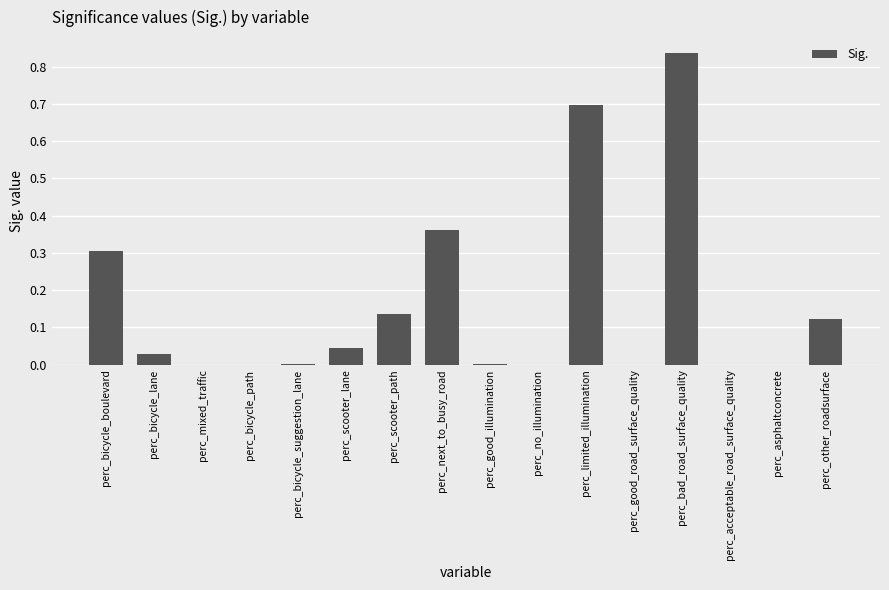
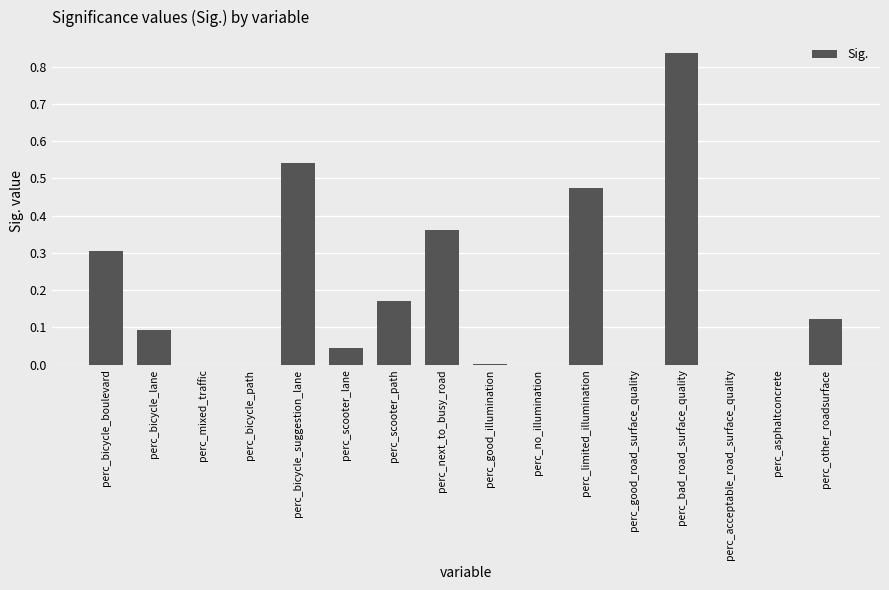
perc_bicycle_lane: 0.03 -> 0.09
perc_bicycle_suggestion_lane: 0.00 -> 0.54
perc_scooter_path: 0.14 -> 0.17
perc_limited_illumination: 0.70 -> 0.47
